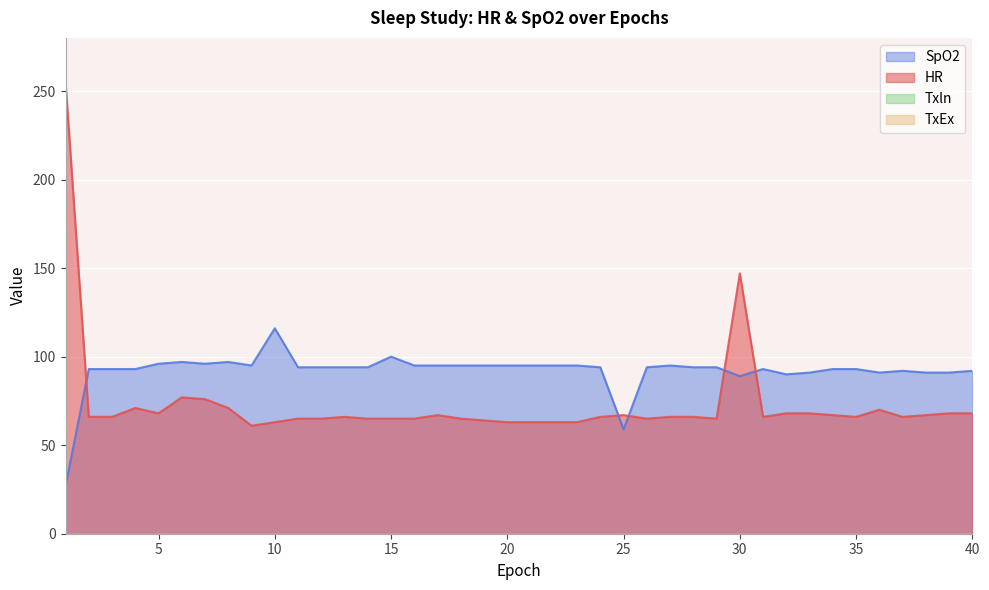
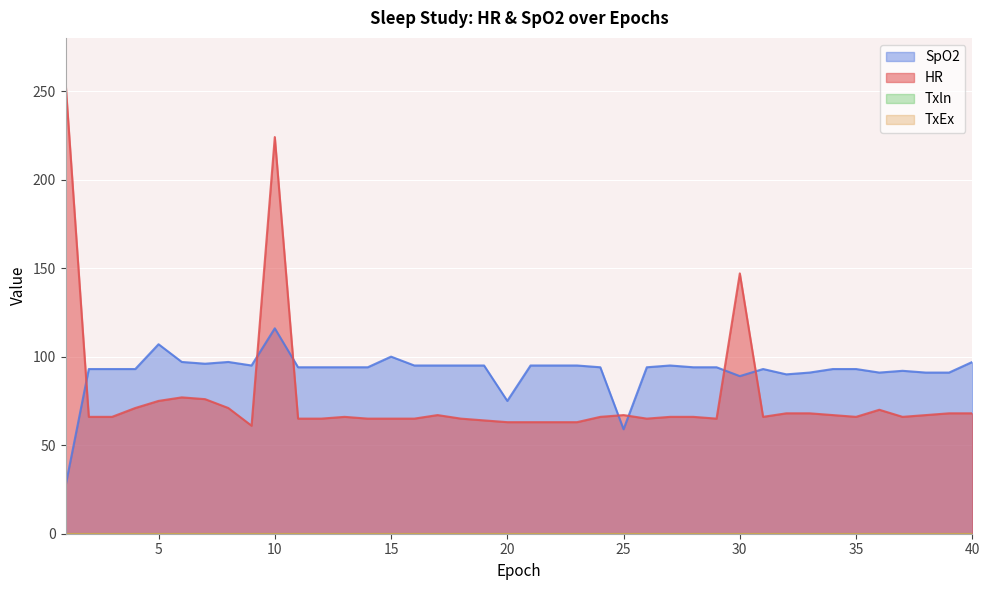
SpO2, 5: 96 -> 107
HR, 5: 68 -> 75
HR, 10: 63 -> 224
SpO2, 20: 95 -> 75
SpO2, 40: 92 -> 97
